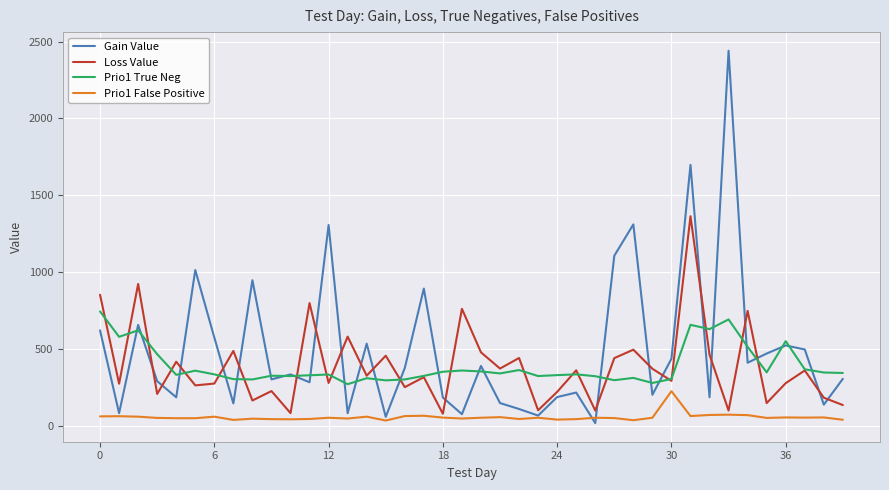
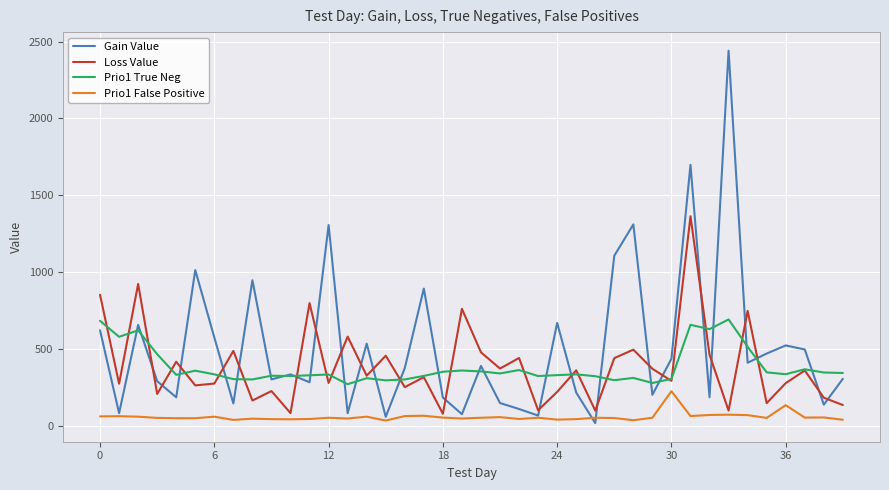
Prio1 True Neg, 0: 750 -> 690
Gain Value, 24: 190 -> 670
Prio1 True Neg, 36: 550 -> 340
Prio1 False Positive, 36: 60 -> 140
